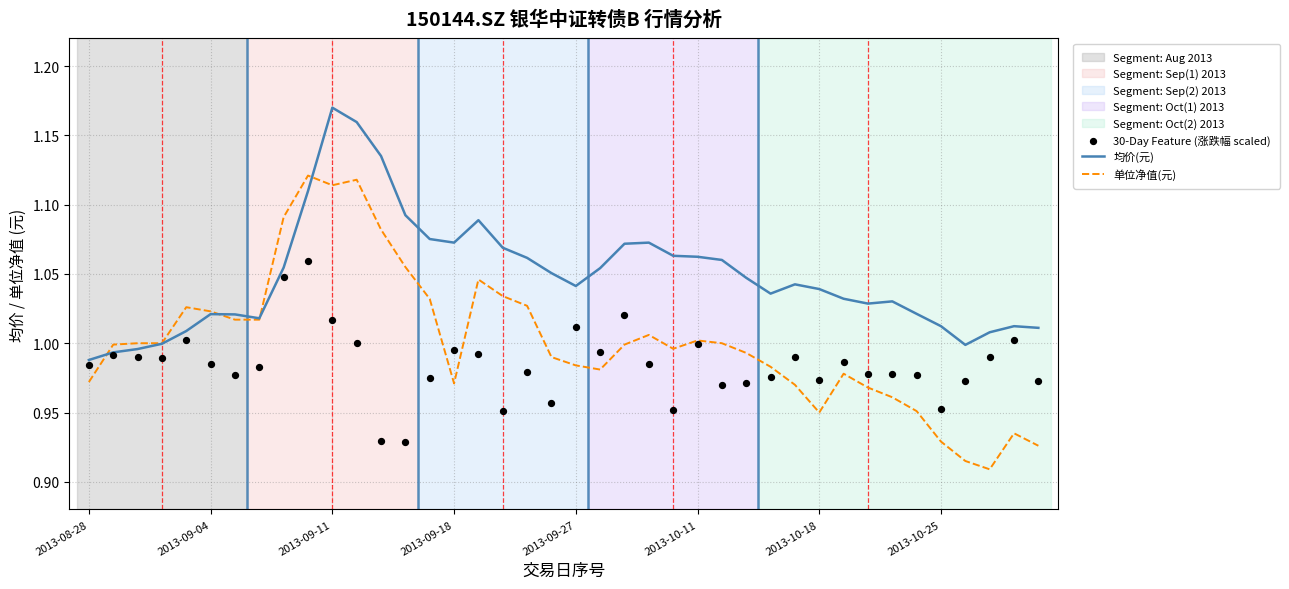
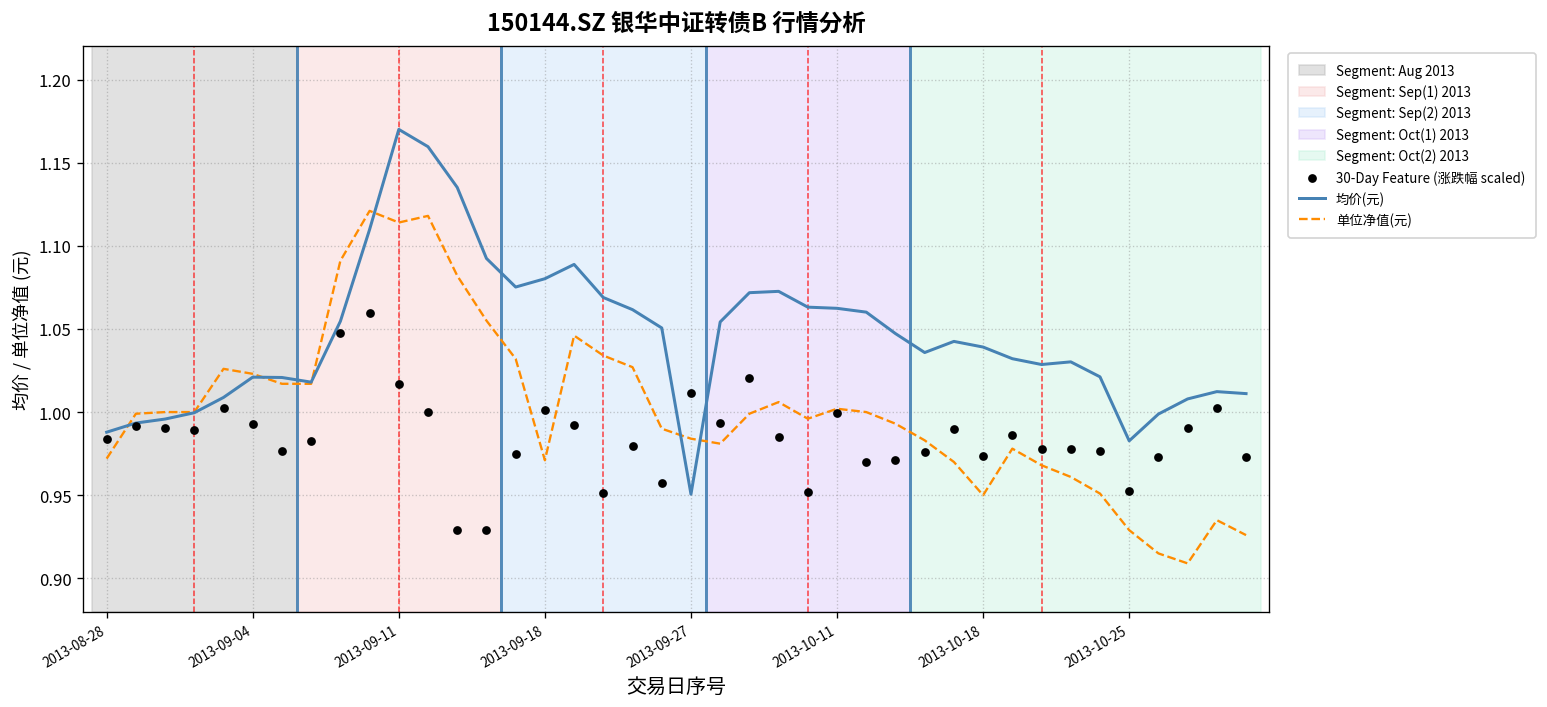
30-Day Feature (涨跌幅 scaled), 2013-09-04: 0.985 -> 0.993
均价(元), 2013-09-18: 1.073 -> 1.080
30-Day Feature (涨跌幅 scaled), 2013-09-18: 0.995 -> 1.001
均价(元), 2013-09-27: 1.041 -> 0.951
均价(元), 2013-10-25: 1.012 -> 0.983
